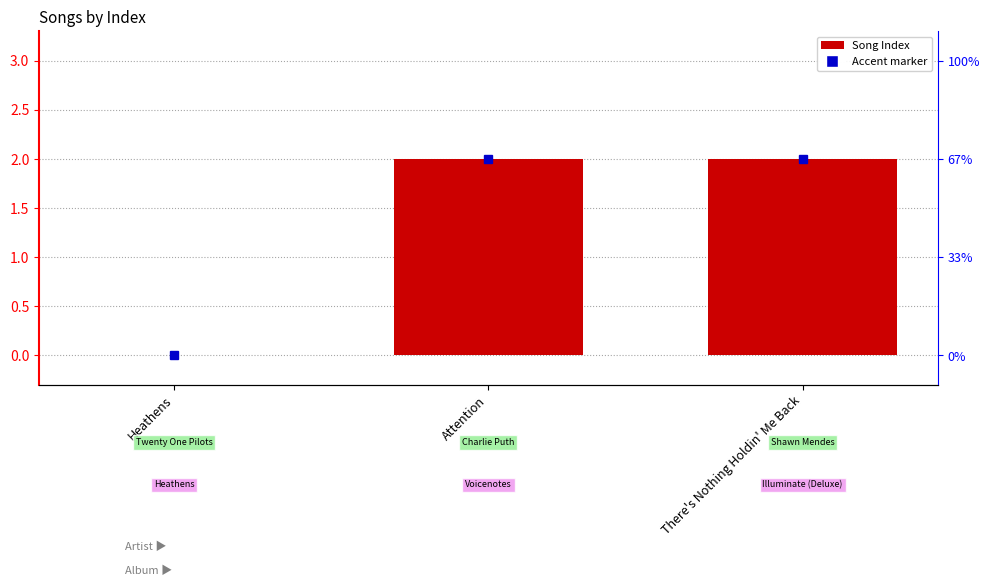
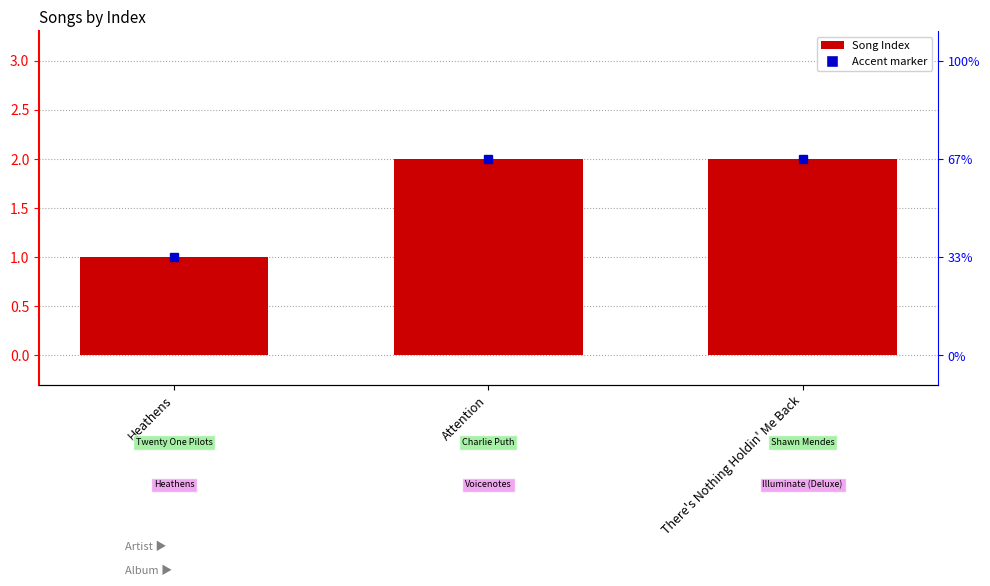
Song Index, Heathens: 0 -> 1
